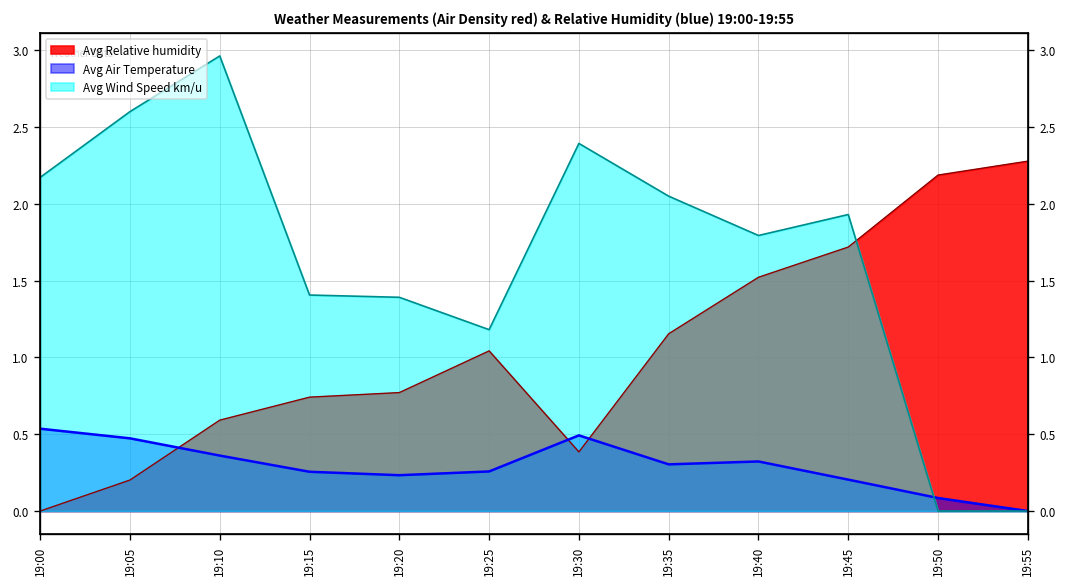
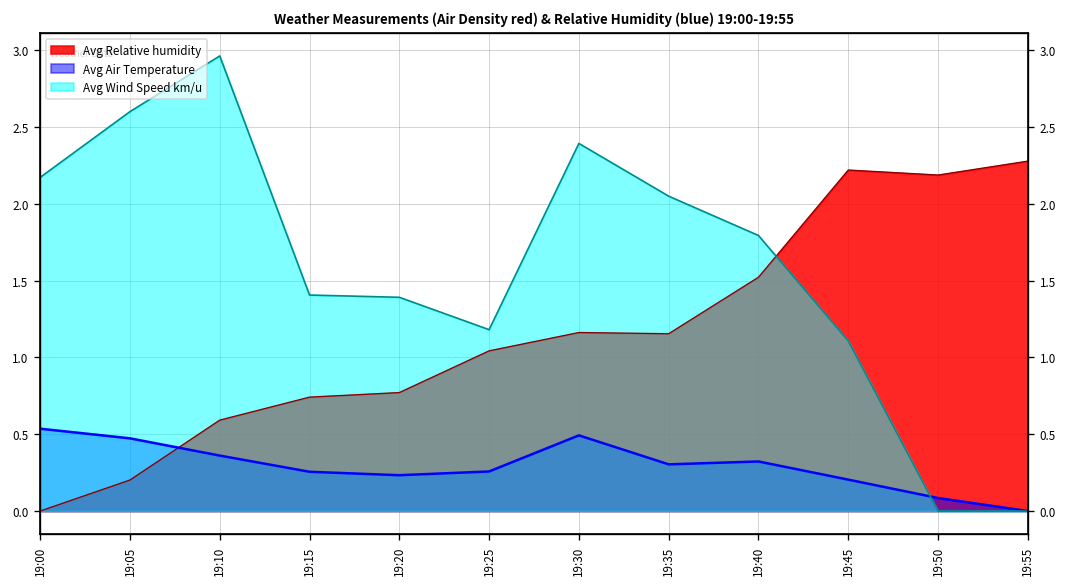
Avg Relative humidity, 19:30: 0.38 -> 1.16
Avg Relative humidity, 19:45: 1.72 -> 2.22
Avg Wind Speed km/u, 19:45: 1.93 -> 1.11
